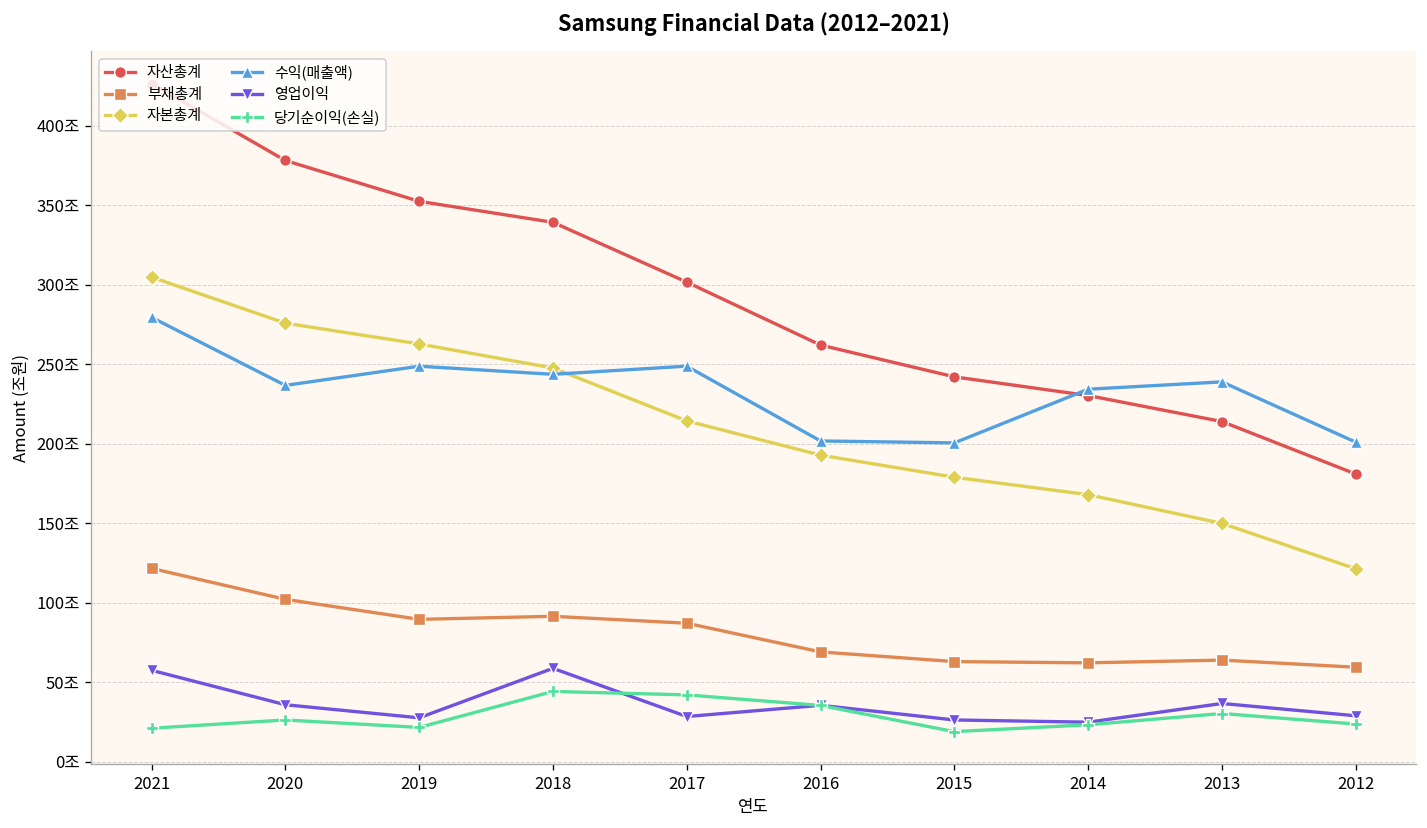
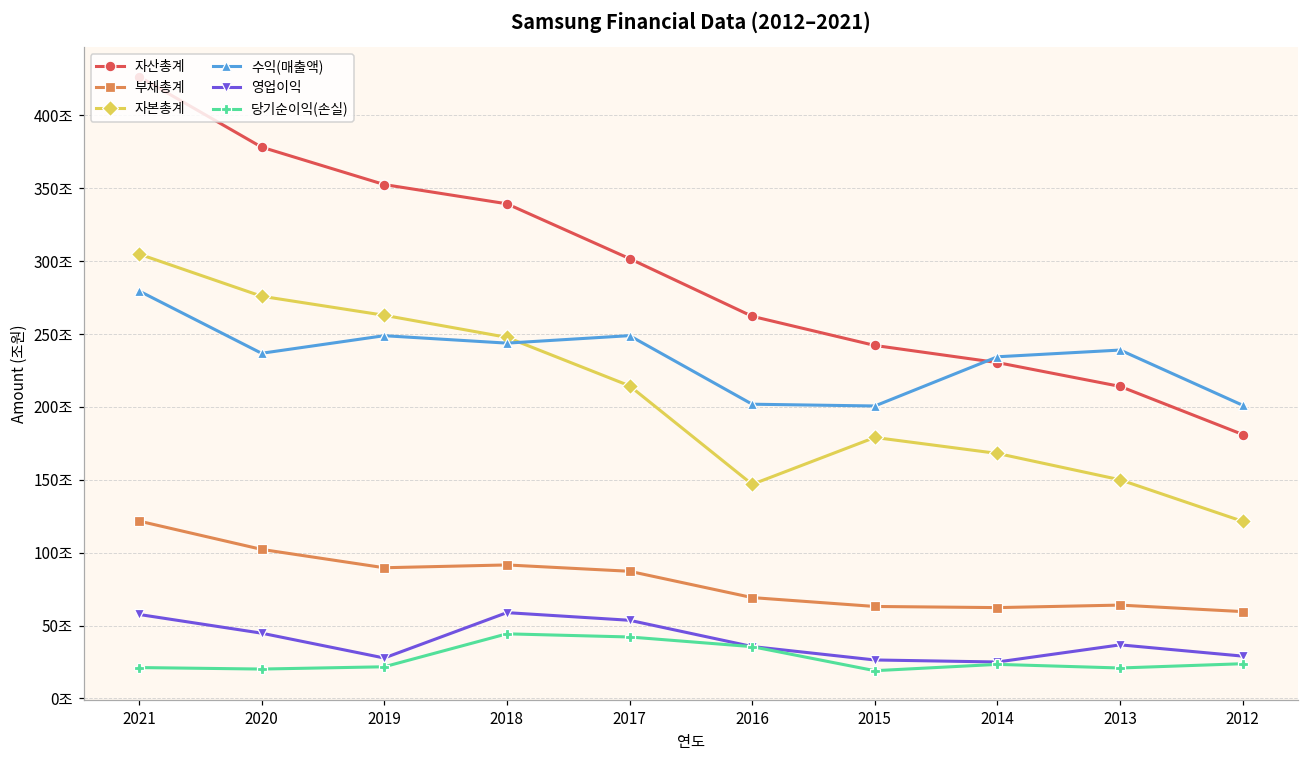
영업이익, 2020: 36조 -> 45조
당기순이익(손실), 2020: 26조 -> 20조
영업이익, 2017: 29조 -> 54조
자본총계, 2016: 193조 -> 147조
당기순이익(손실), 2013: 30조 -> 21조
